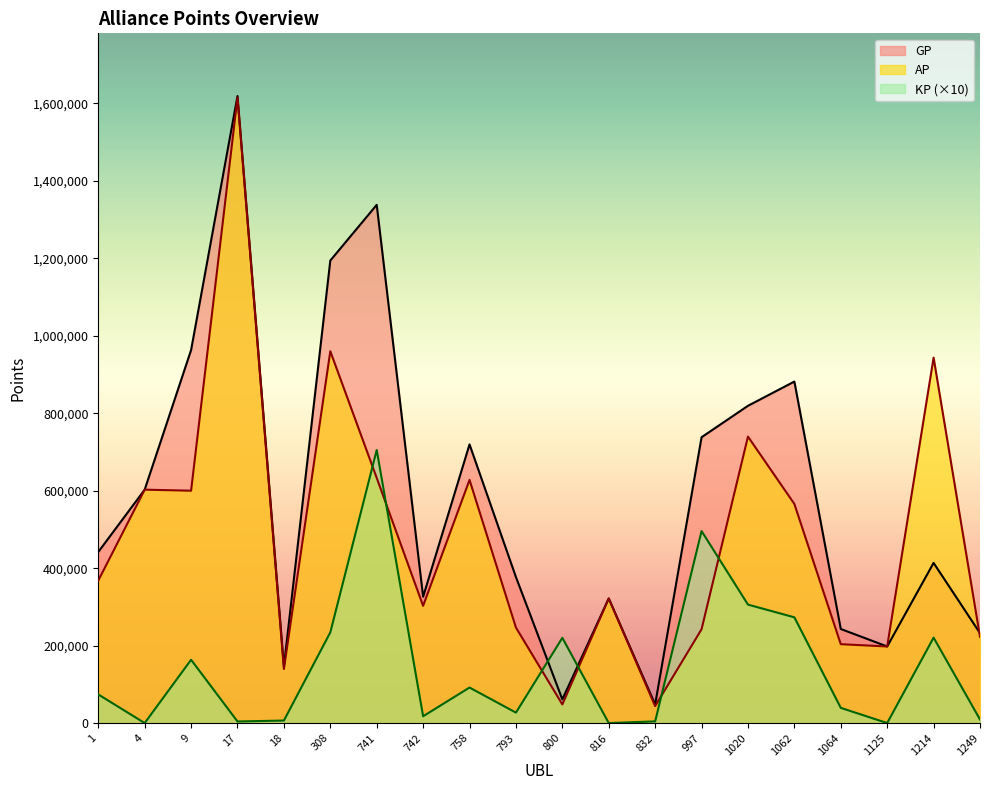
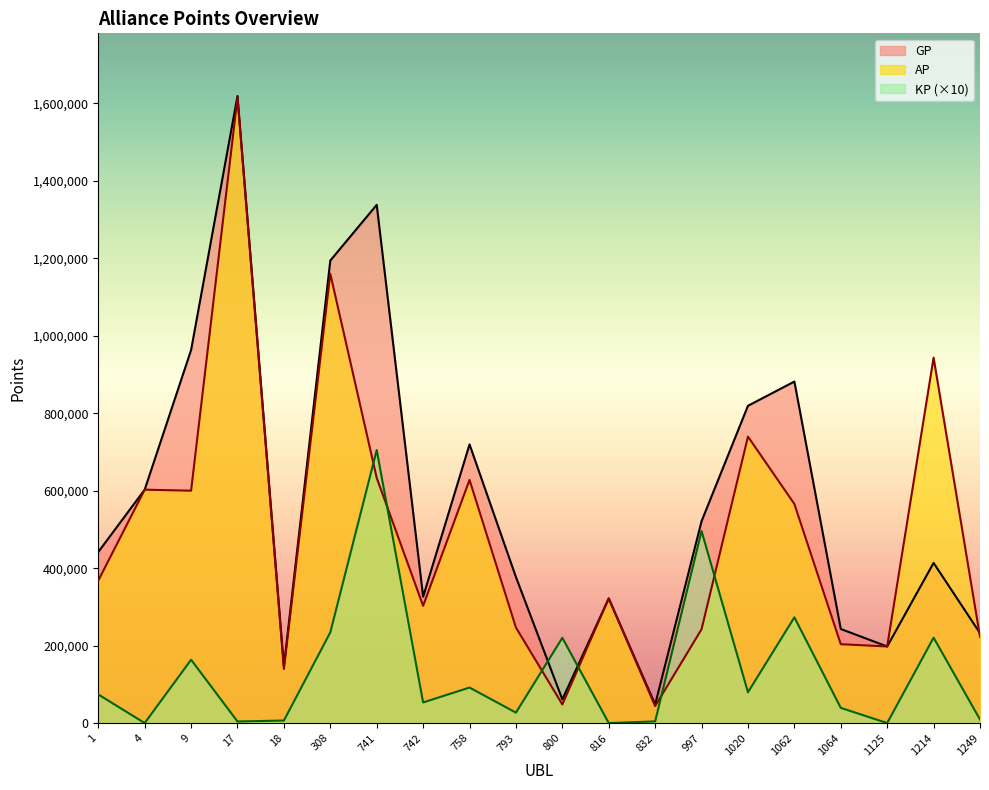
AP, 308: 960,000 -> 1,160,000
KP (×10), 742: 20,000 -> 50,000
GP, 997: 740,000 -> 520,000
KP (×10), 1020: 310,000 -> 80,000
